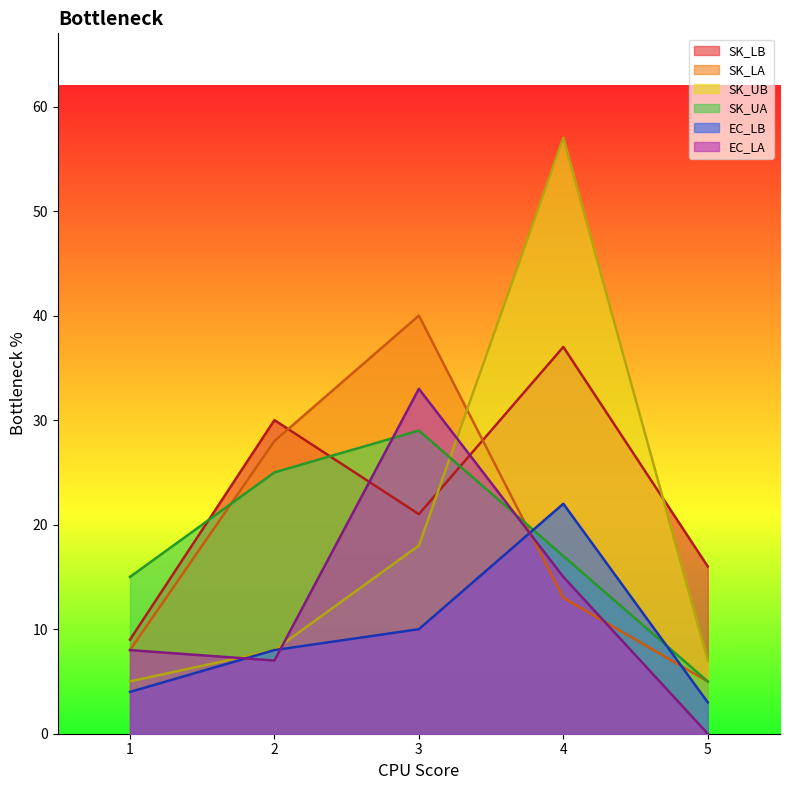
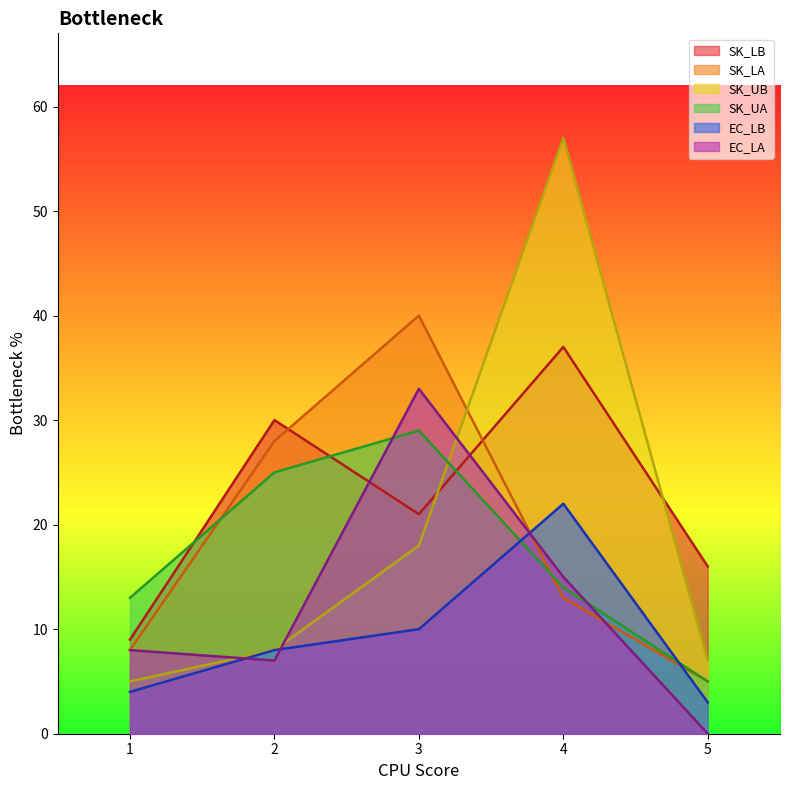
SK_UA, 1: 15 -> 13
SK_UA, 4: 17 -> 14
